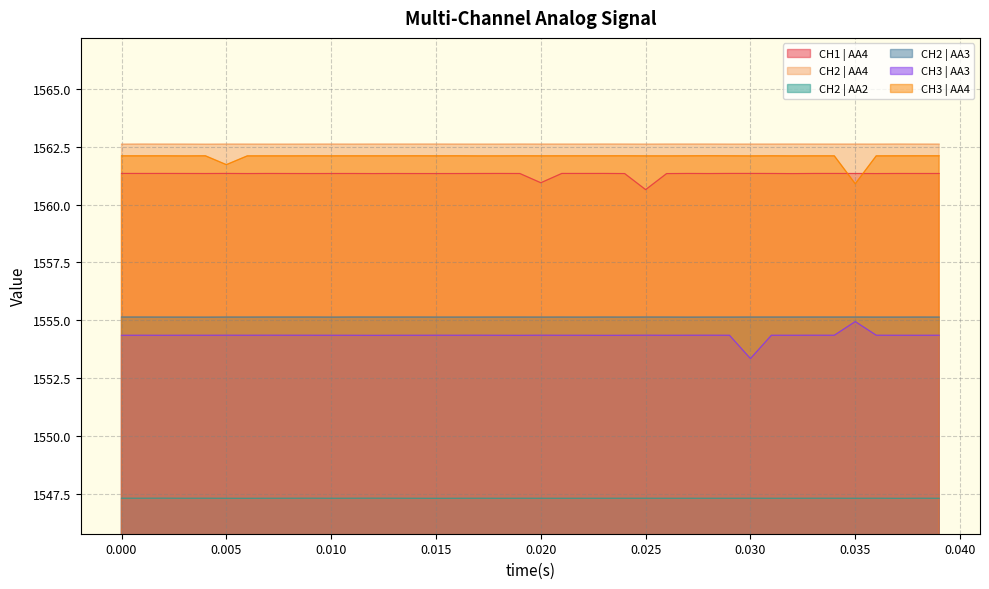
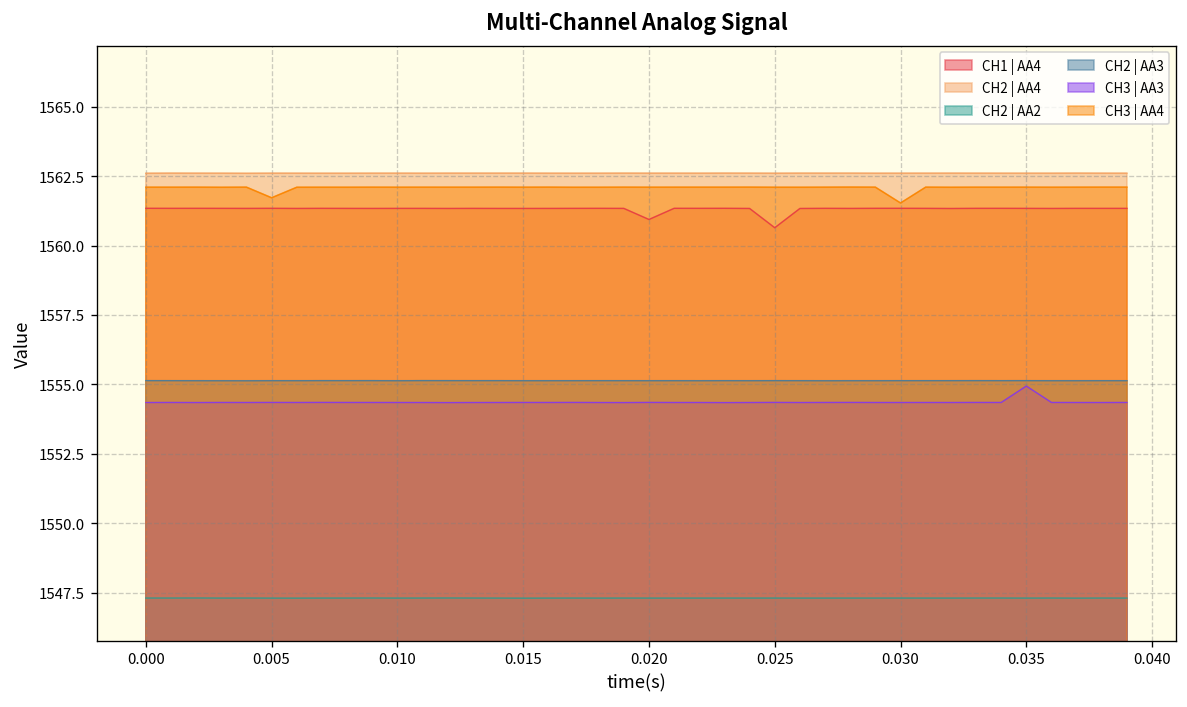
CH3 | AA3, 0.030: 1553.3 -> 1554.3
CH3 | AA4, 0.030: 1562.1 -> 1561.5
CH3 | AA4, 0.035: 1560.9 -> 1562.1
